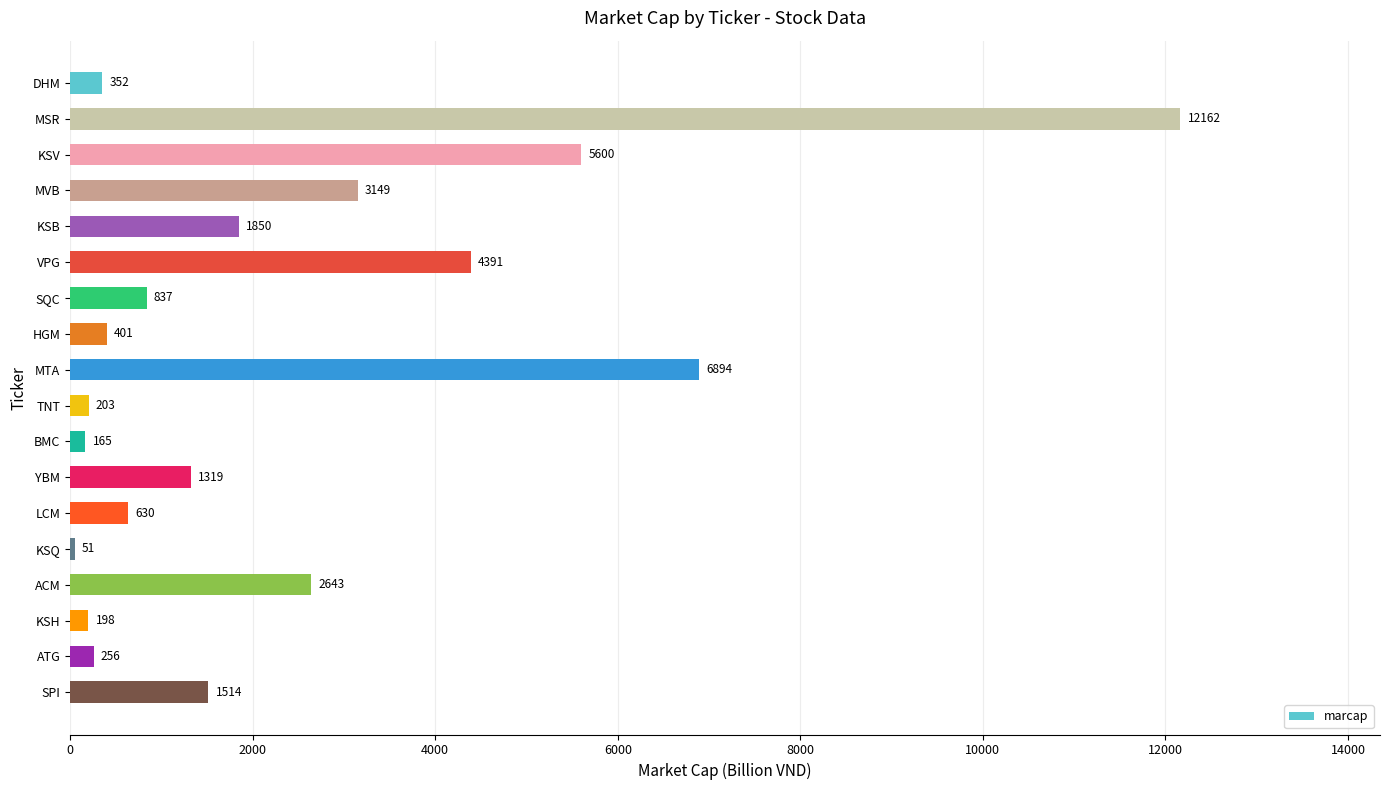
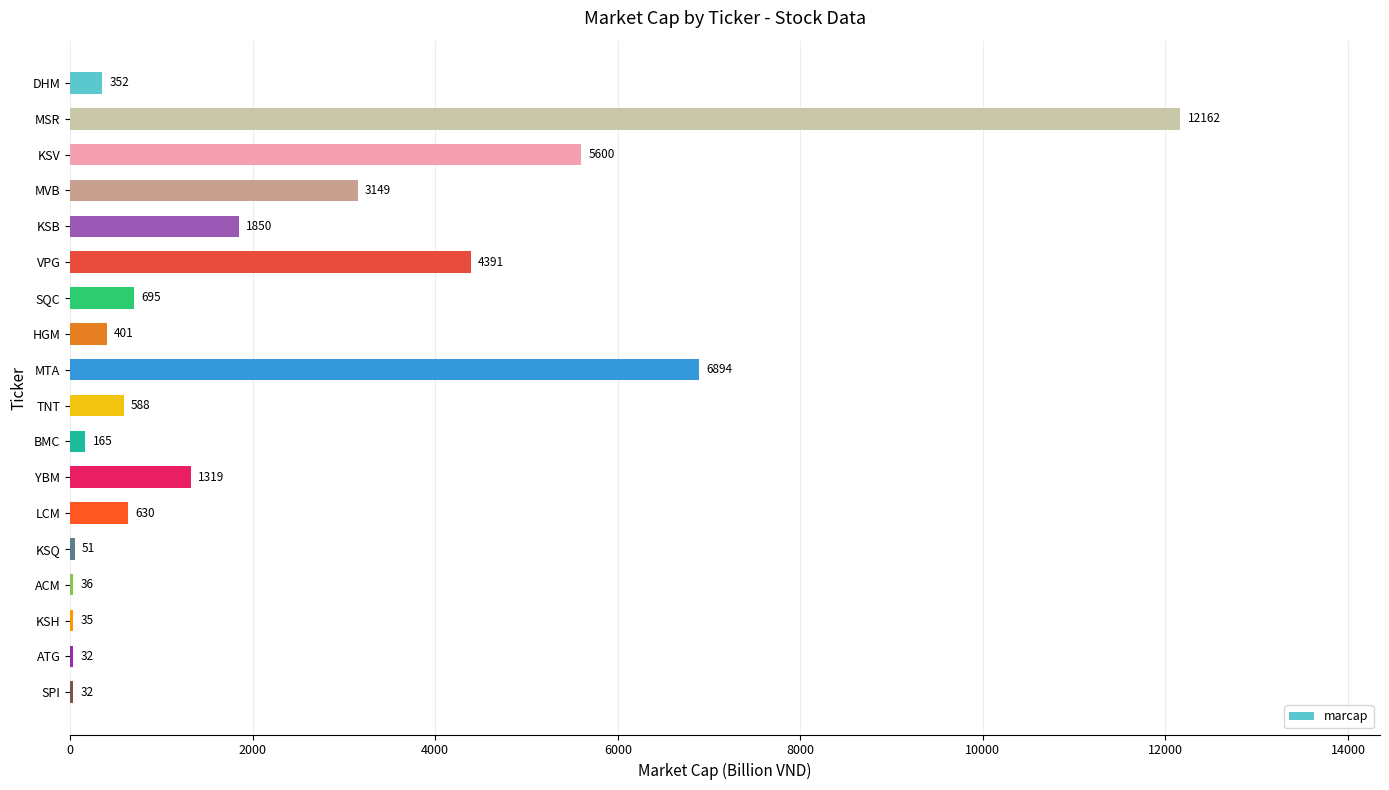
SQC: 837 -> 695
TNT: 203 -> 588
ACM: 2643 -> 36
KSH: 198 -> 35
ATG: 256 -> 32
SPI: 1514 -> 32
